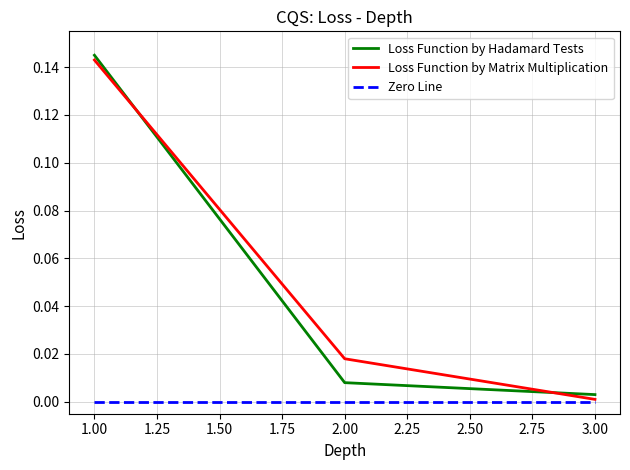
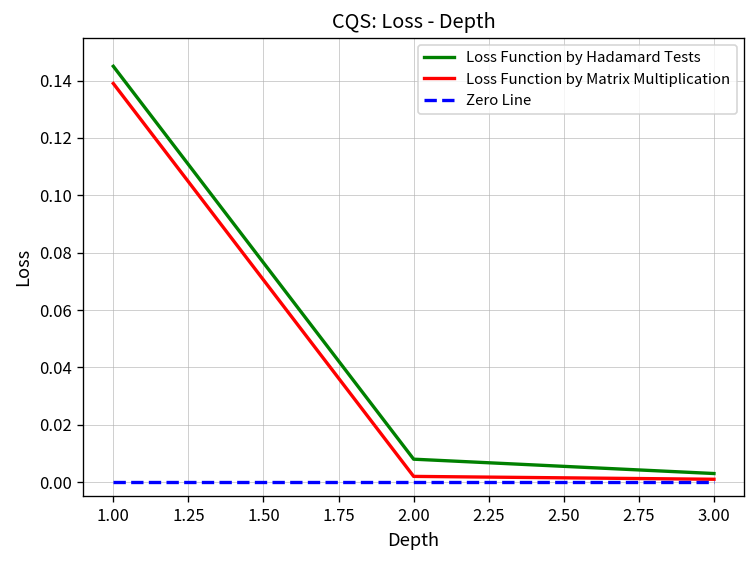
Loss Function by Matrix Multiplication, 1.00: 0.143 -> 0.139
Loss Function by Matrix Multiplication, 2.00: 0.018 -> 0.002
